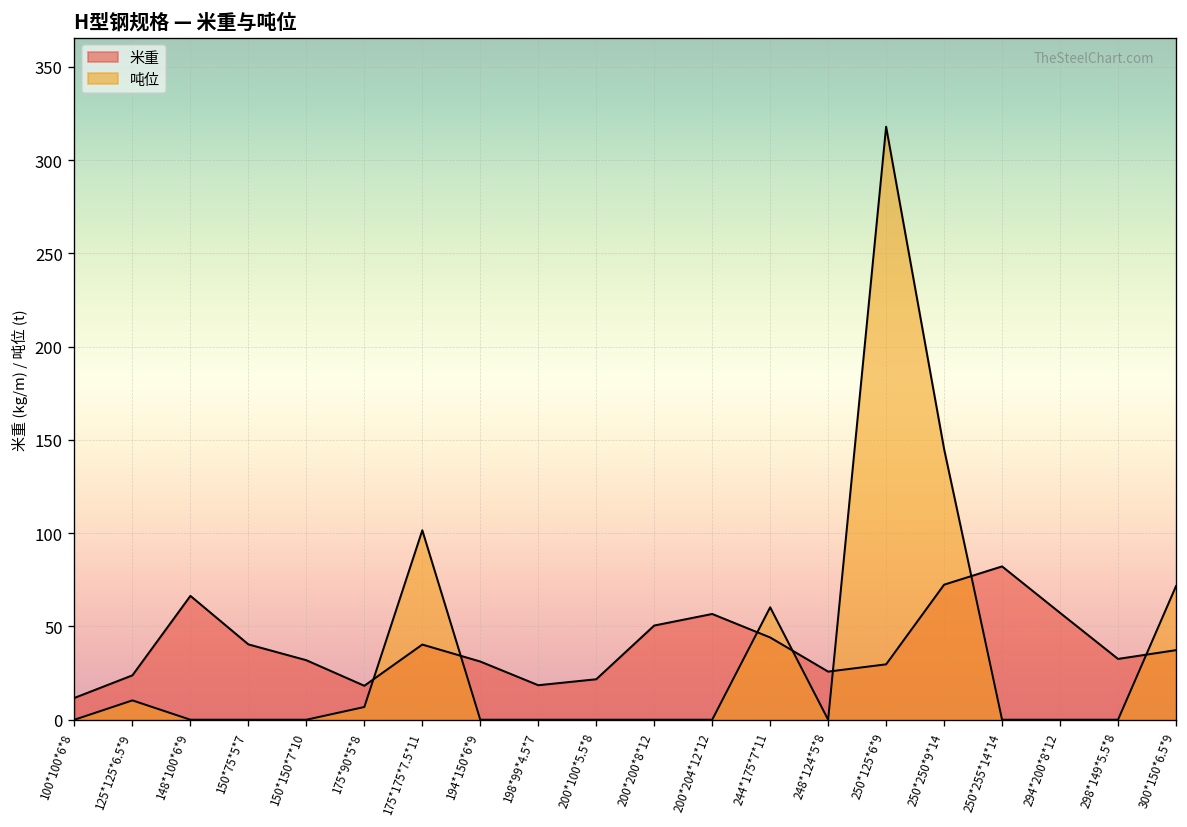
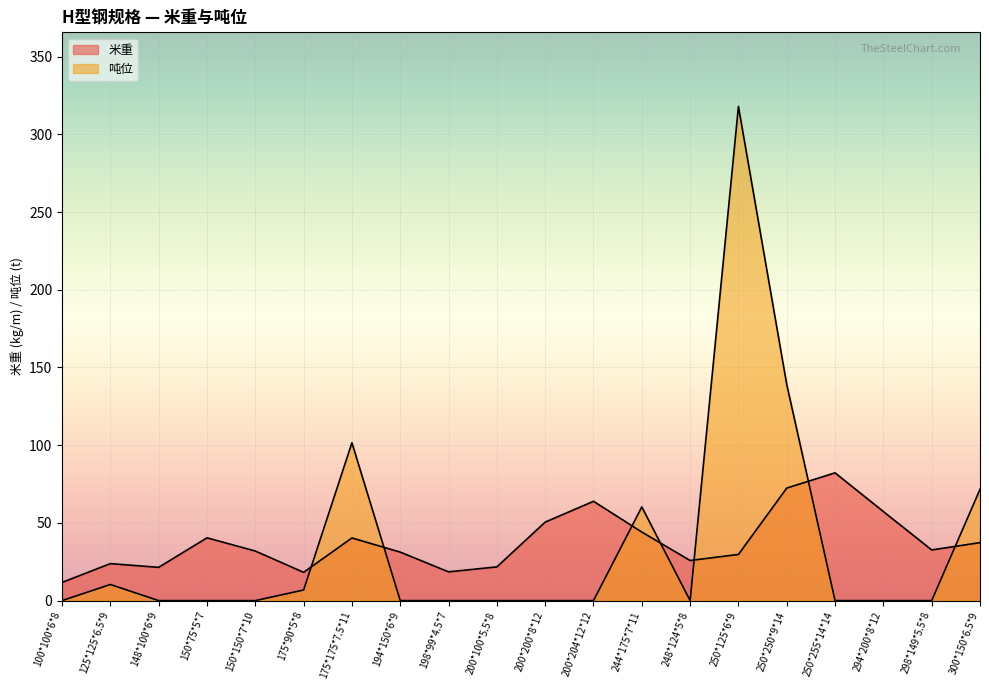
米重, 148*100*6*9: 66 -> 21
米重, 200*204*12*12: 57 -> 64
吨位, 250*250*9*14: 145 -> 139
